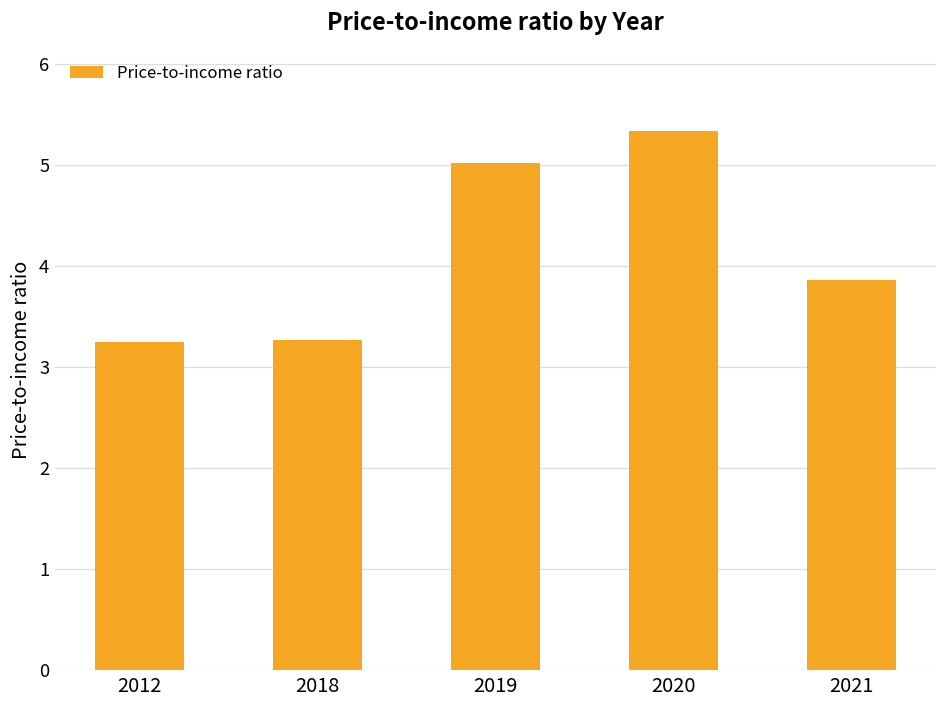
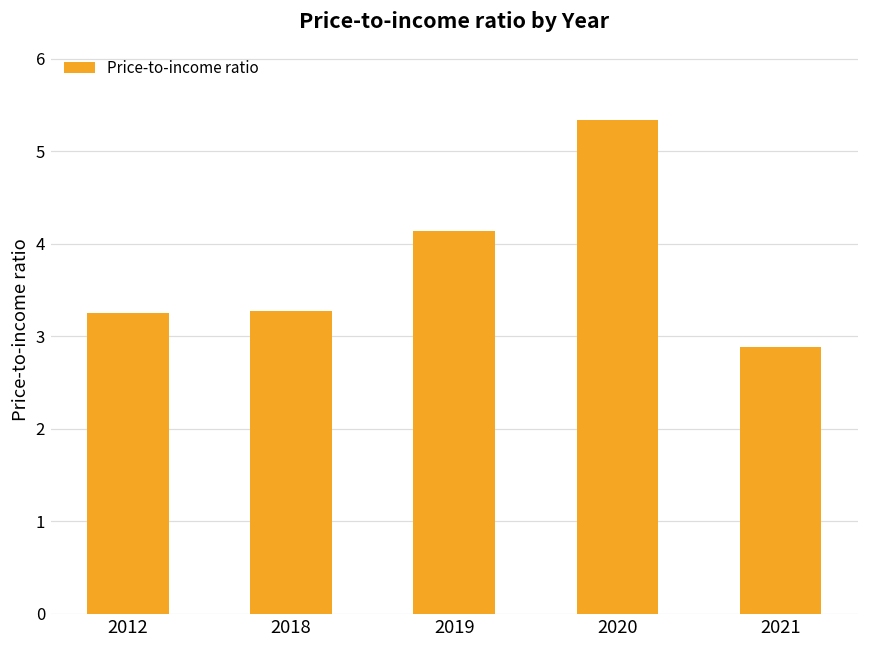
2019: 5.0 -> 4.1
2021: 3.9 -> 2.9
